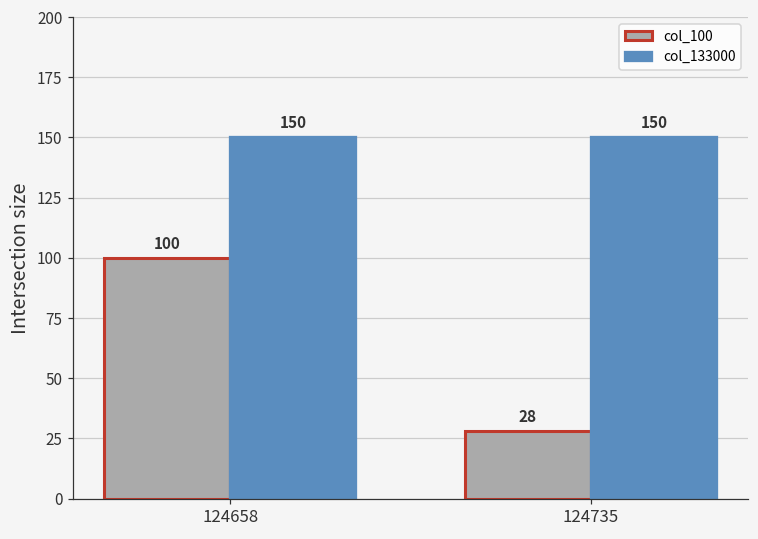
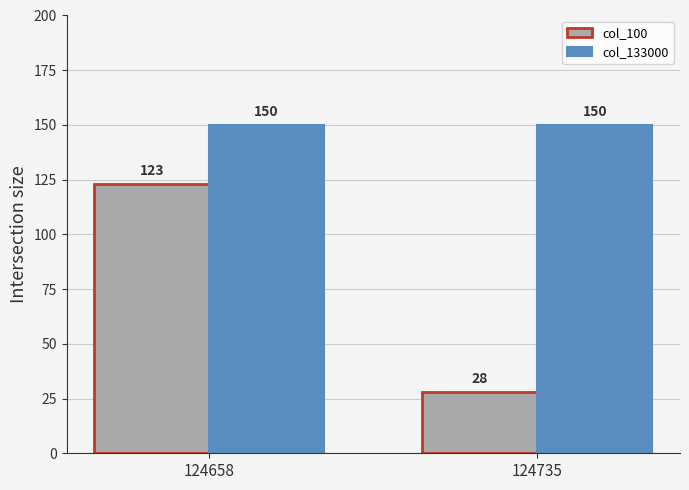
col_100, 124658: 100 -> 123
